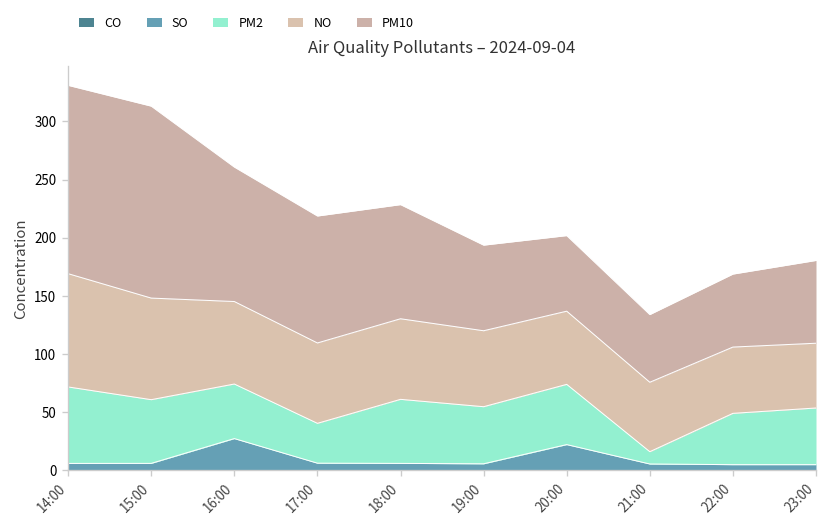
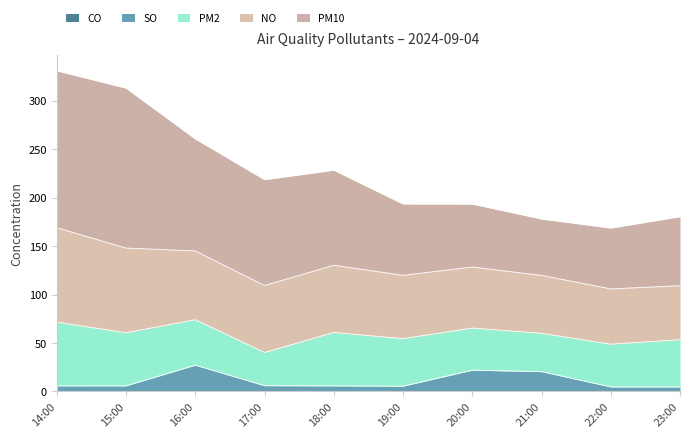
PM2, 20:00: 50 -> 40
SO, 21:00: 10 -> 20
PM2, 21:00: 10 -> 40
